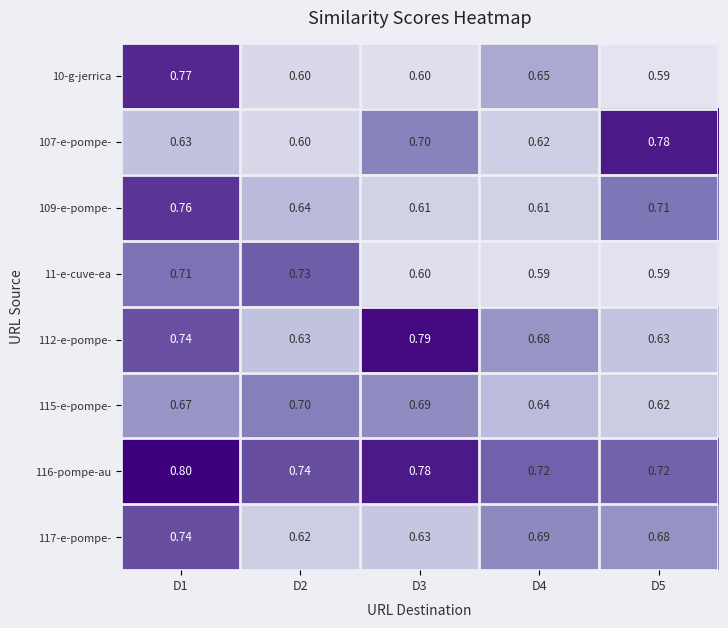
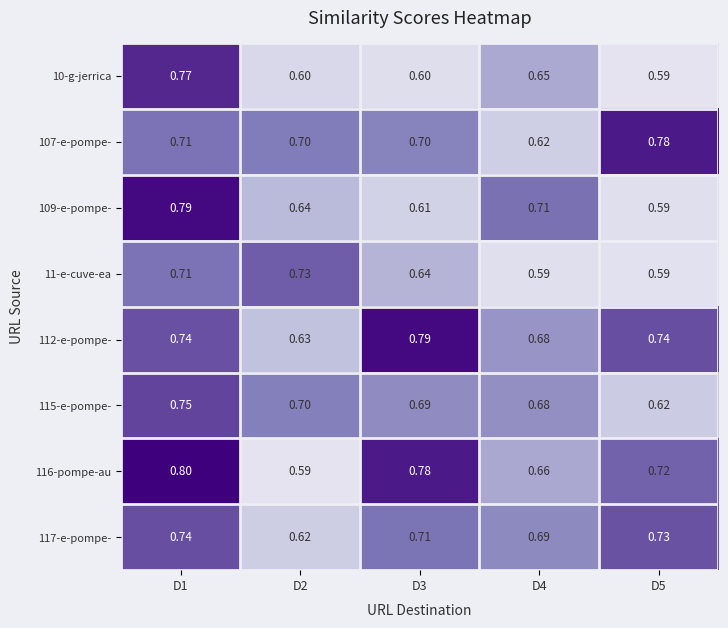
107-e-pompe-, D1: 0.63 -> 0.71
107-e-pompe-, D2: 0.60 -> 0.70
109-e-pompe-, D1: 0.76 -> 0.79
109-e-pompe-, D4: 0.61 -> 0.71
109-e-pompe-, D5: 0.71 -> 0.59
11-e-cuve-ea, D3: 0.60 -> 0.64
112-e-pompe-, D5: 0.63 -> 0.74
115-e-pompe-, D1: 0.67 -> 0.75
115-e-pompe-, D4: 0.64 -> 0.68
116-pompe-au, D2: 0.74 -> 0.59
116-pompe-au, D4: 0.72 -> 0.66
117-e-pompe-, D3: 0.63 -> 0.71
117-e-pompe-, D5: 0.68 -> 0.73
